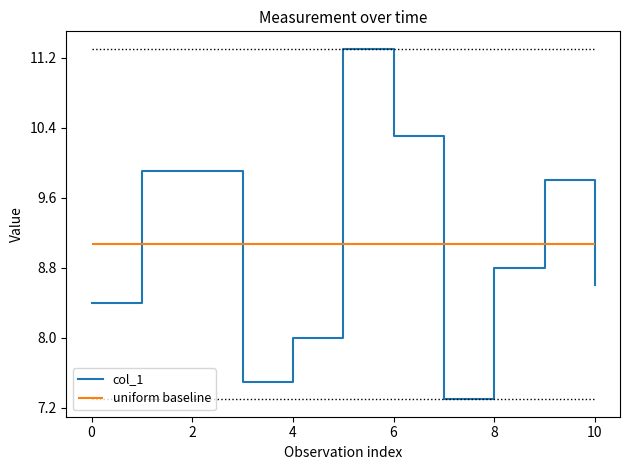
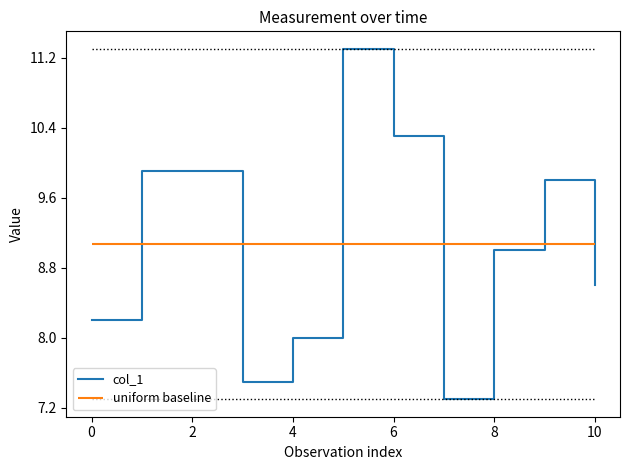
0: 8.4 -> 8.2
8: 8.8 -> 9.0
